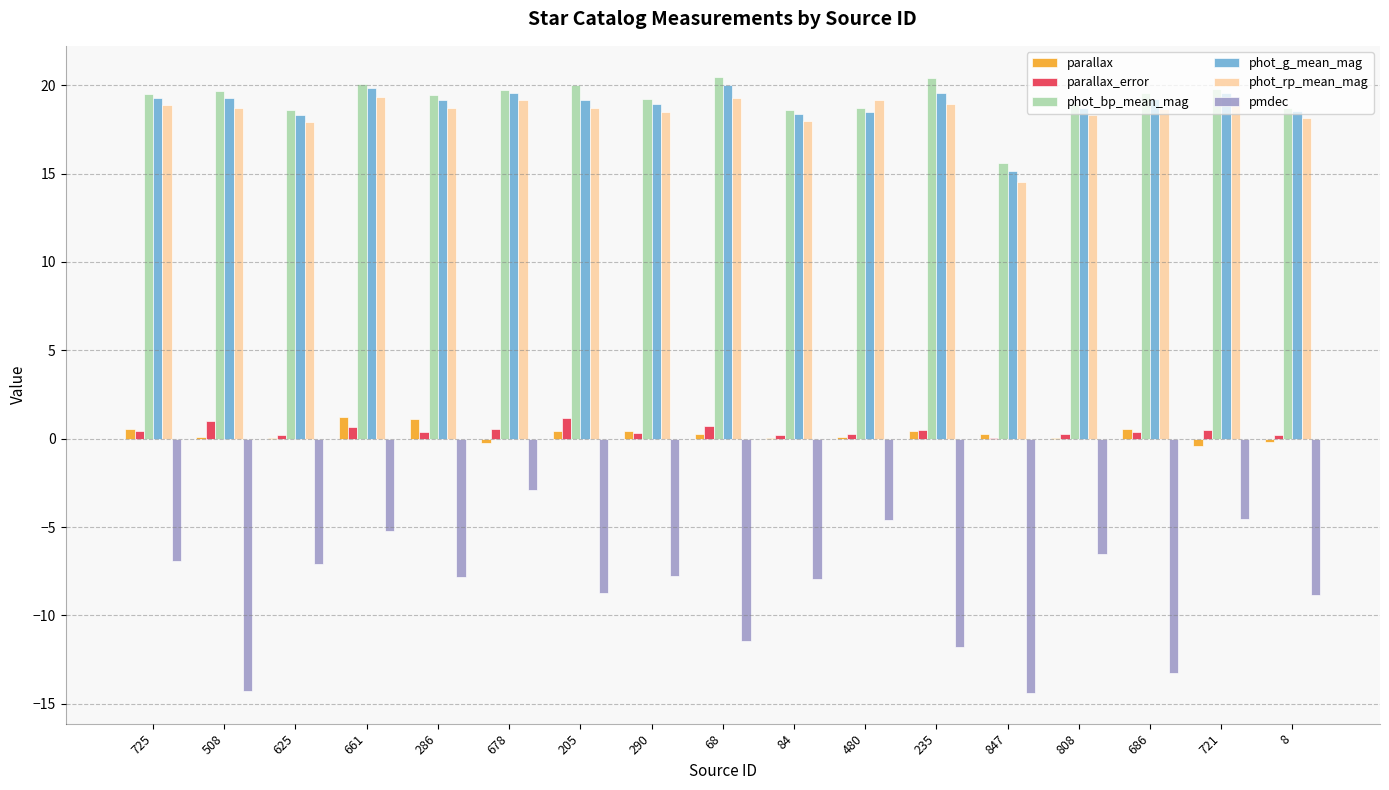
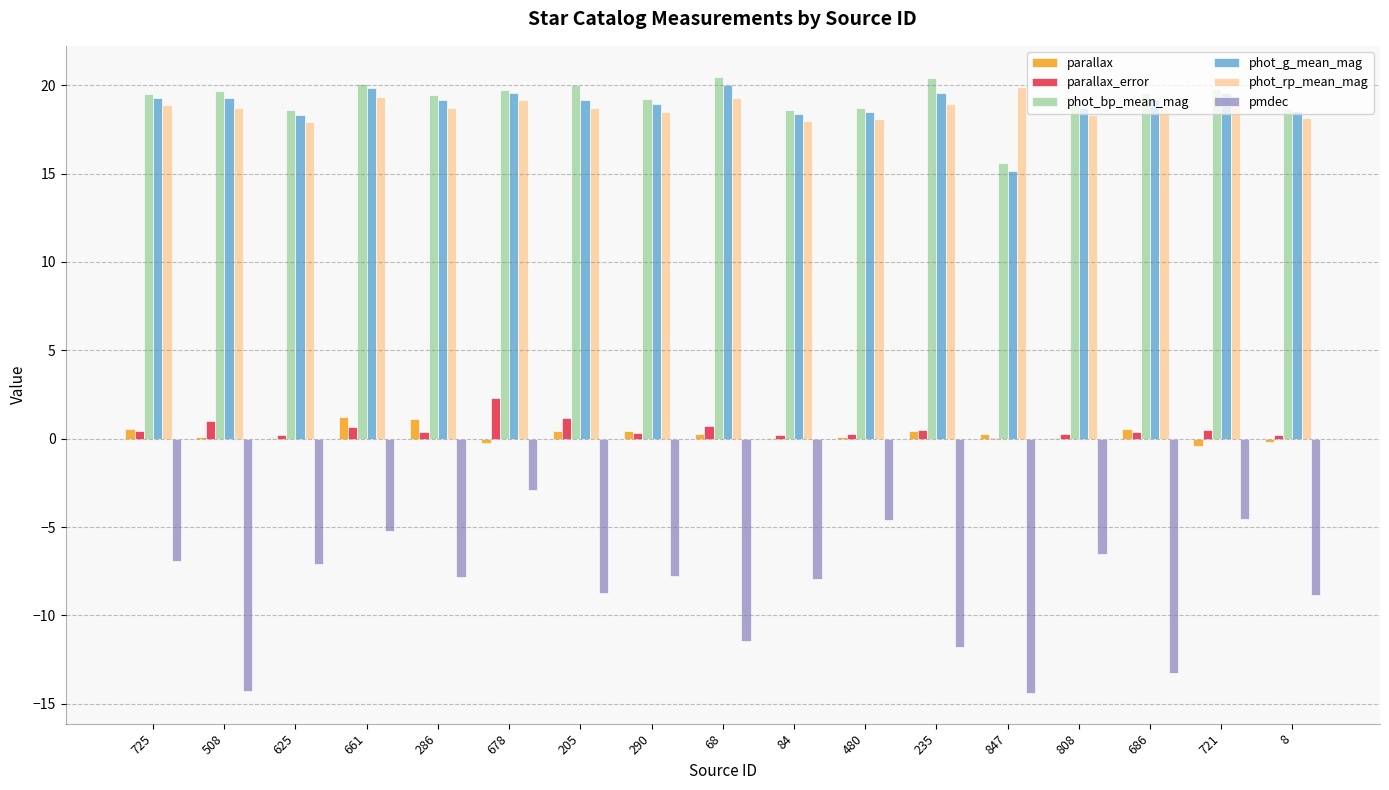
parallax_error, 678: 0.5 -> 2.3
phot_rp_mean_mag, 480: 19.2 -> 18.1
phot_rp_mean_mag, 847: 14.5 -> 19.9
